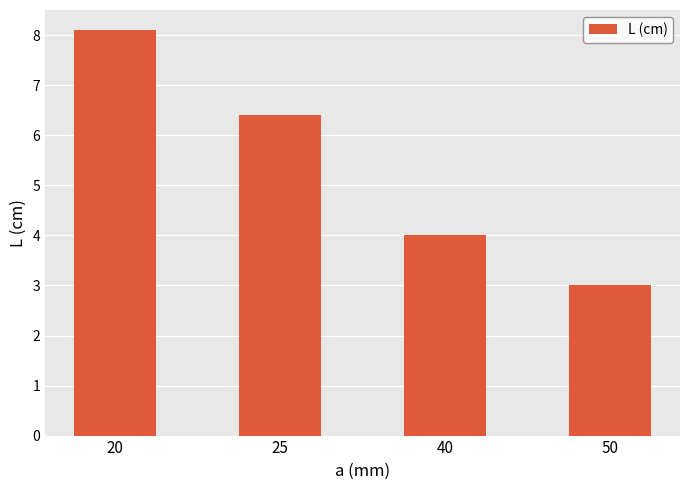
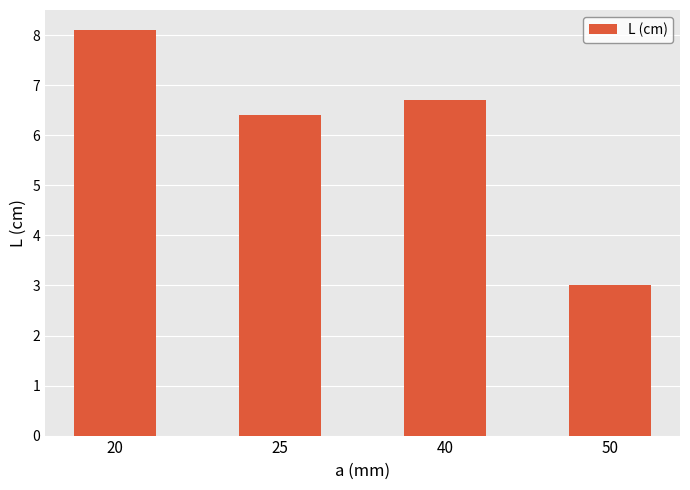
40: 4.0 -> 6.7
